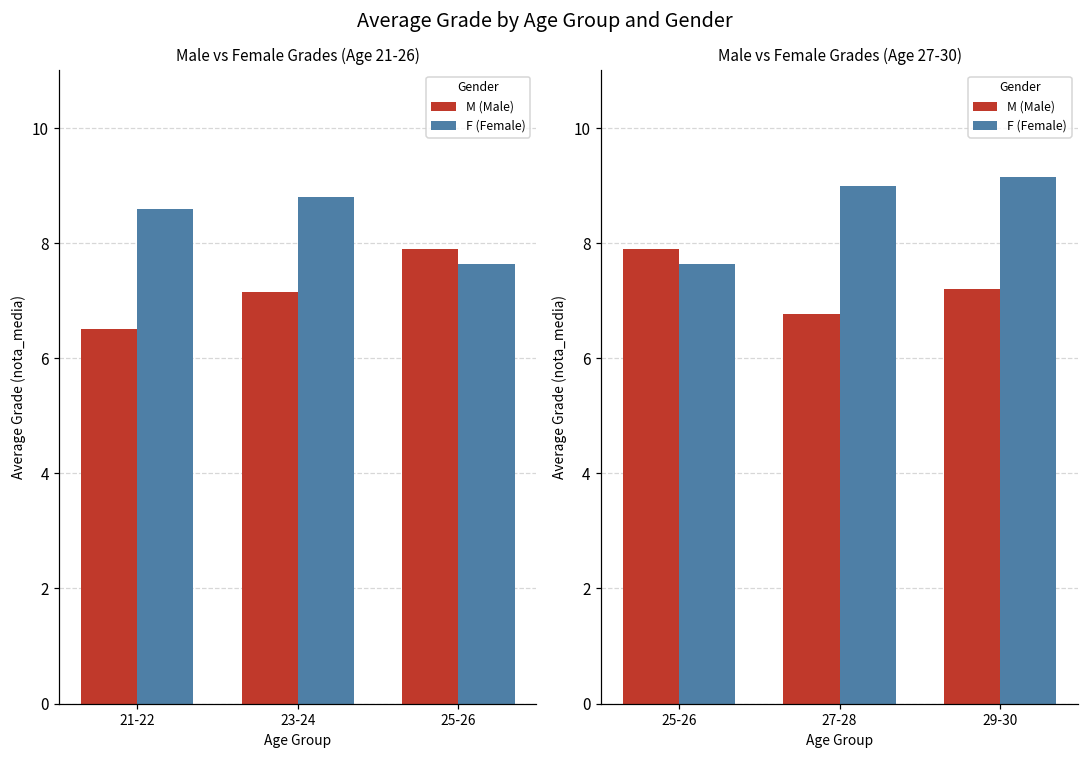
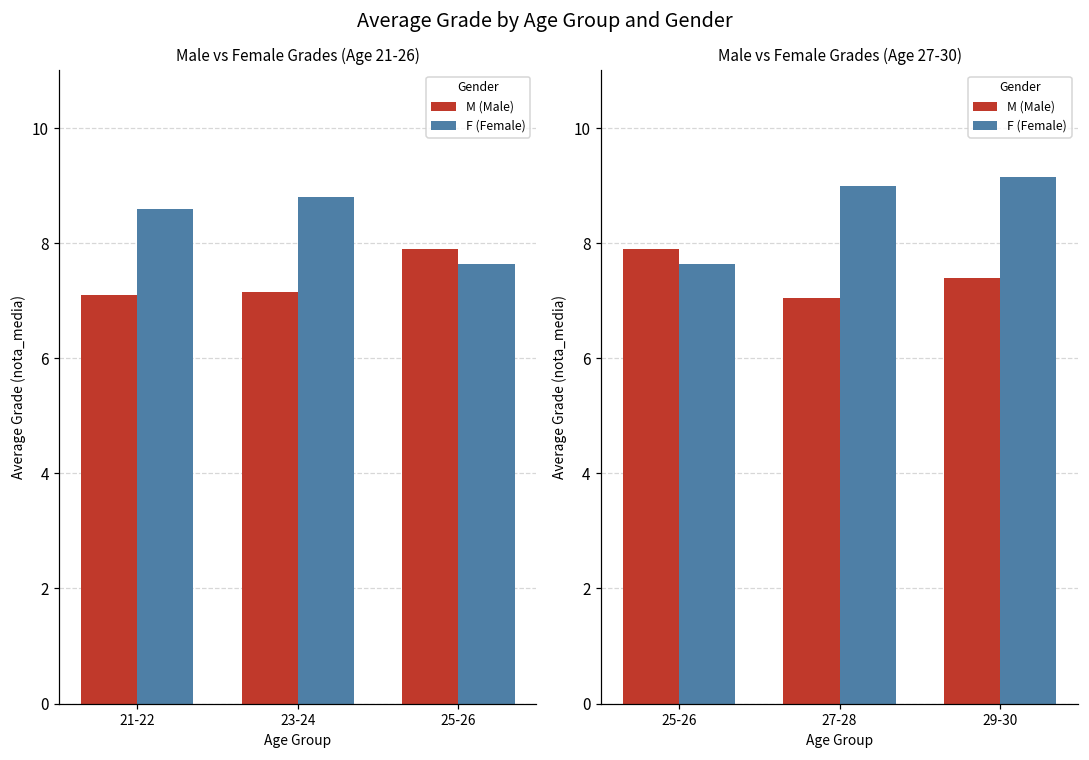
Male vs Female Grades (Age 21-26), M (Male), 21-22: 6.5 -> 7.1
Male vs Female Grades (Age 27-30), M (Male), 27-28: 6.8 -> 7.1
Male vs Female Grades (Age 27-30), M (Male), 29-30: 7.2 -> 7.4
